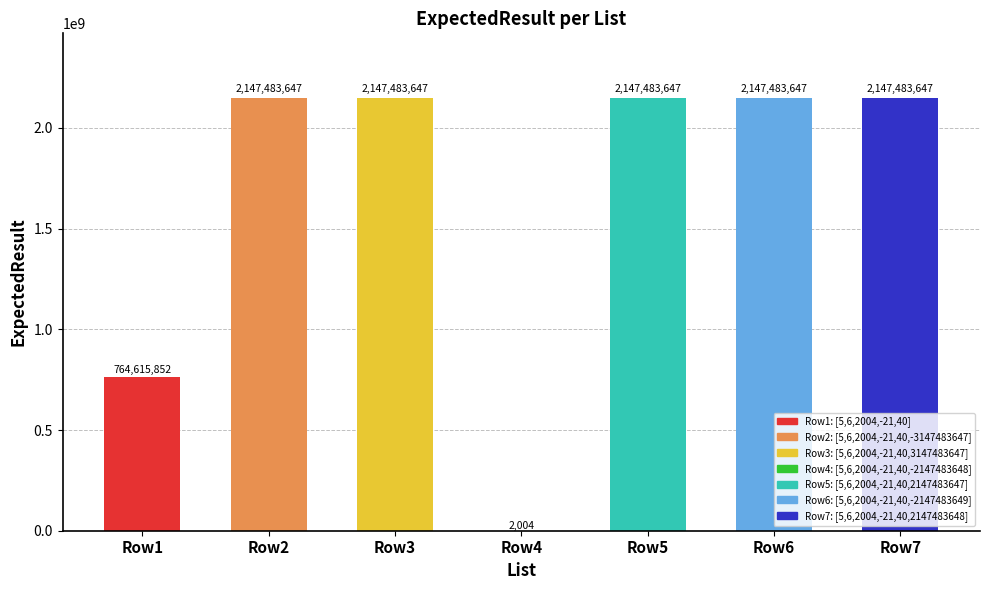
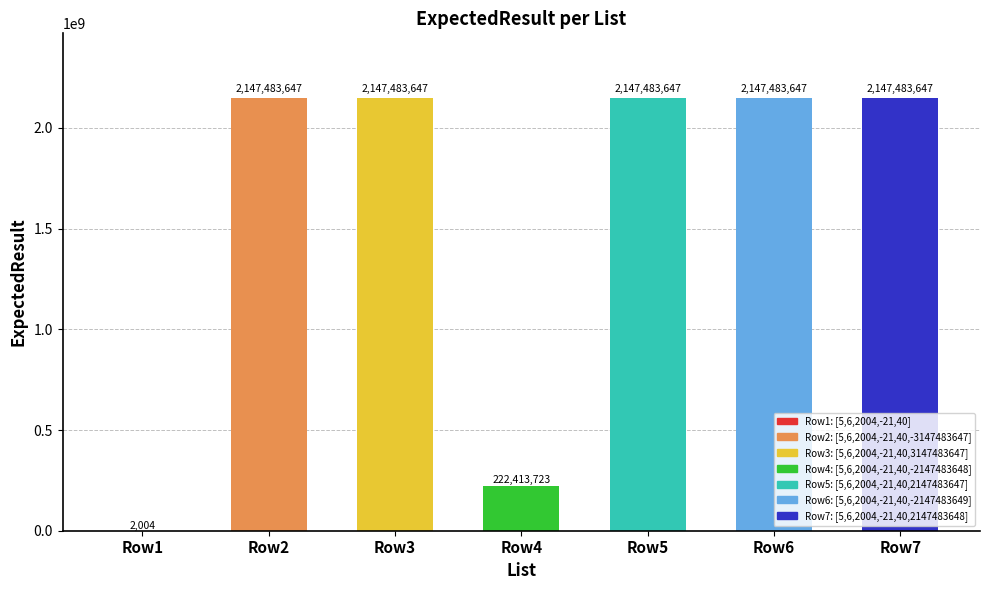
Row1: 764,615,852 -> 2,004
Row4: 2,004 -> 222,413,723
